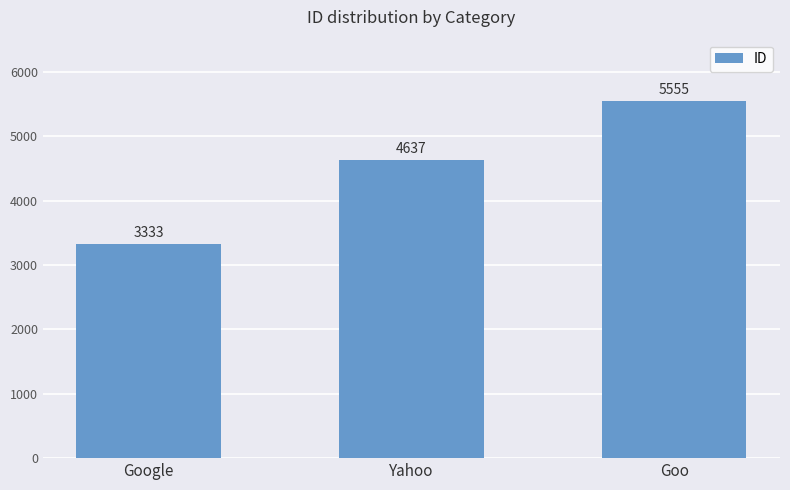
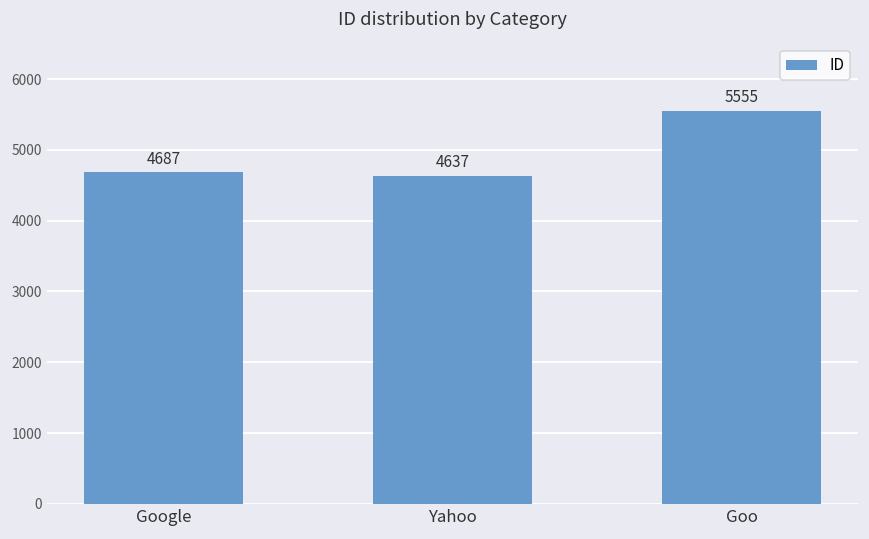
Google: 3333 -> 4687
